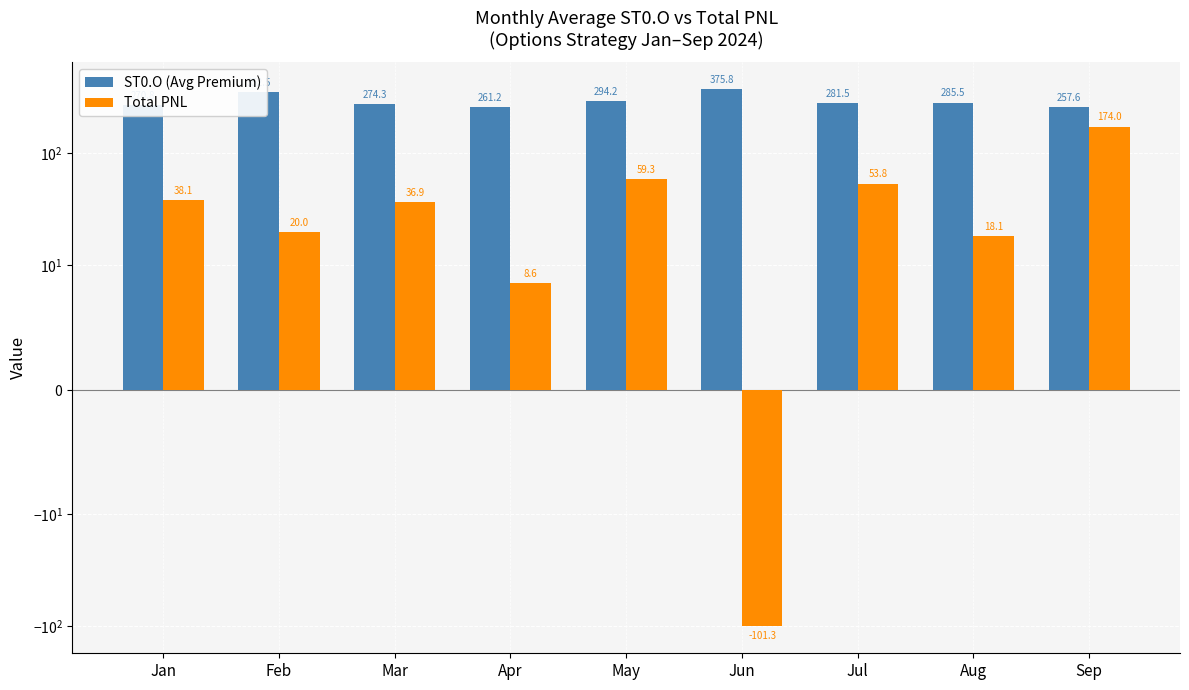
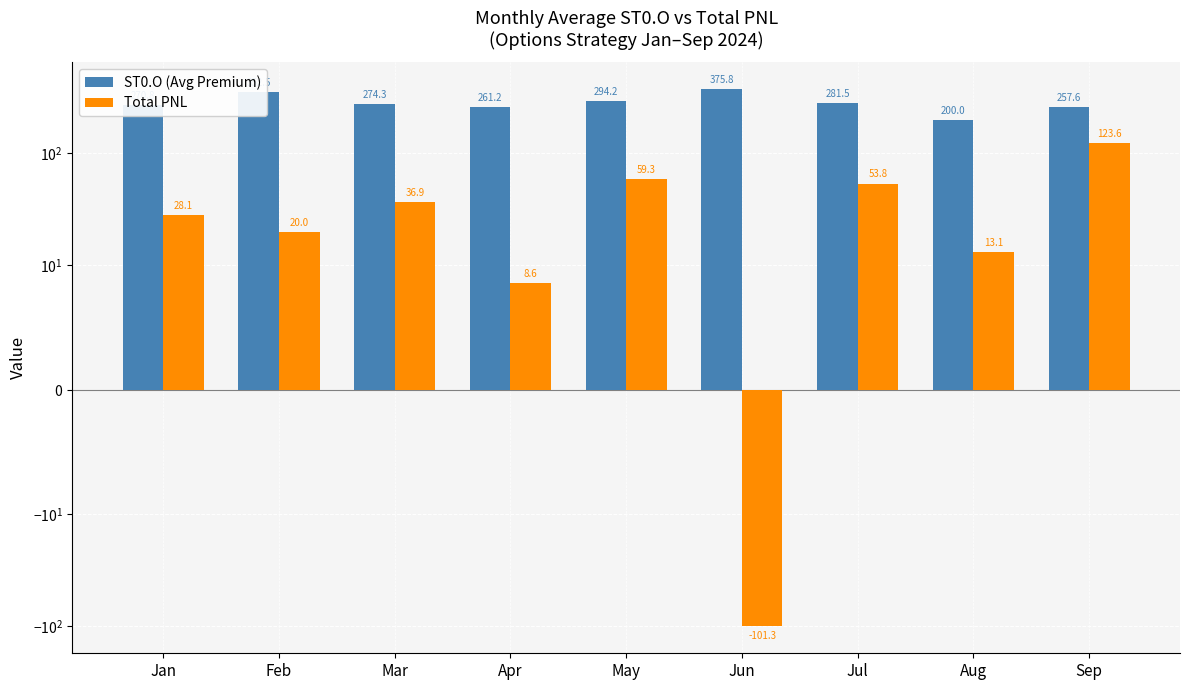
Total PNL, Jan: 38.1 -> 28.1
ST0.O (Avg Premium), Aug: 285.5 -> 200.0
Total PNL, Aug: 18.1 -> 13.1
Total PNL, Sep: 174.0 -> 123.6
